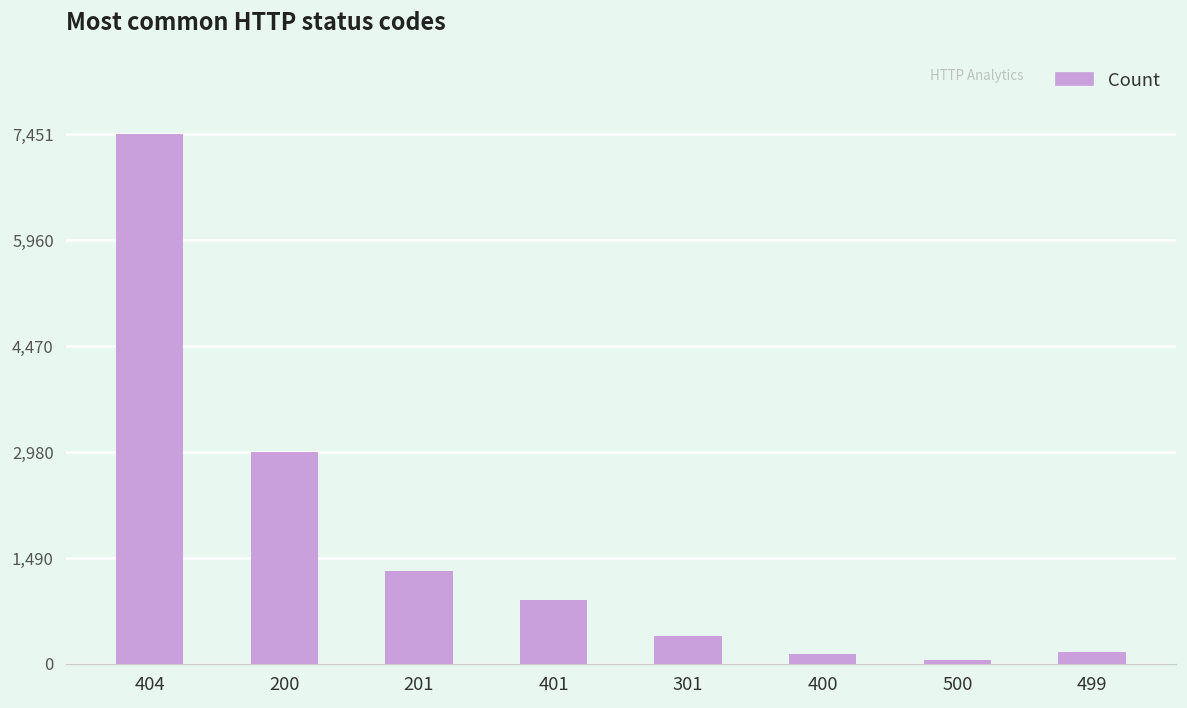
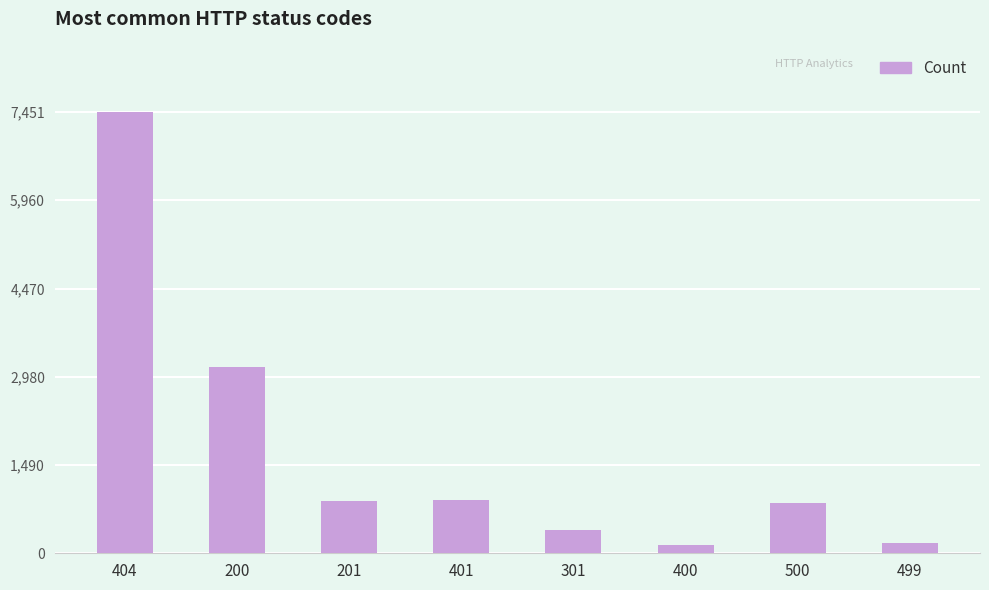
200: 3,000 -> 3,200
201: 1,300 -> 900
500: 100 -> 800
